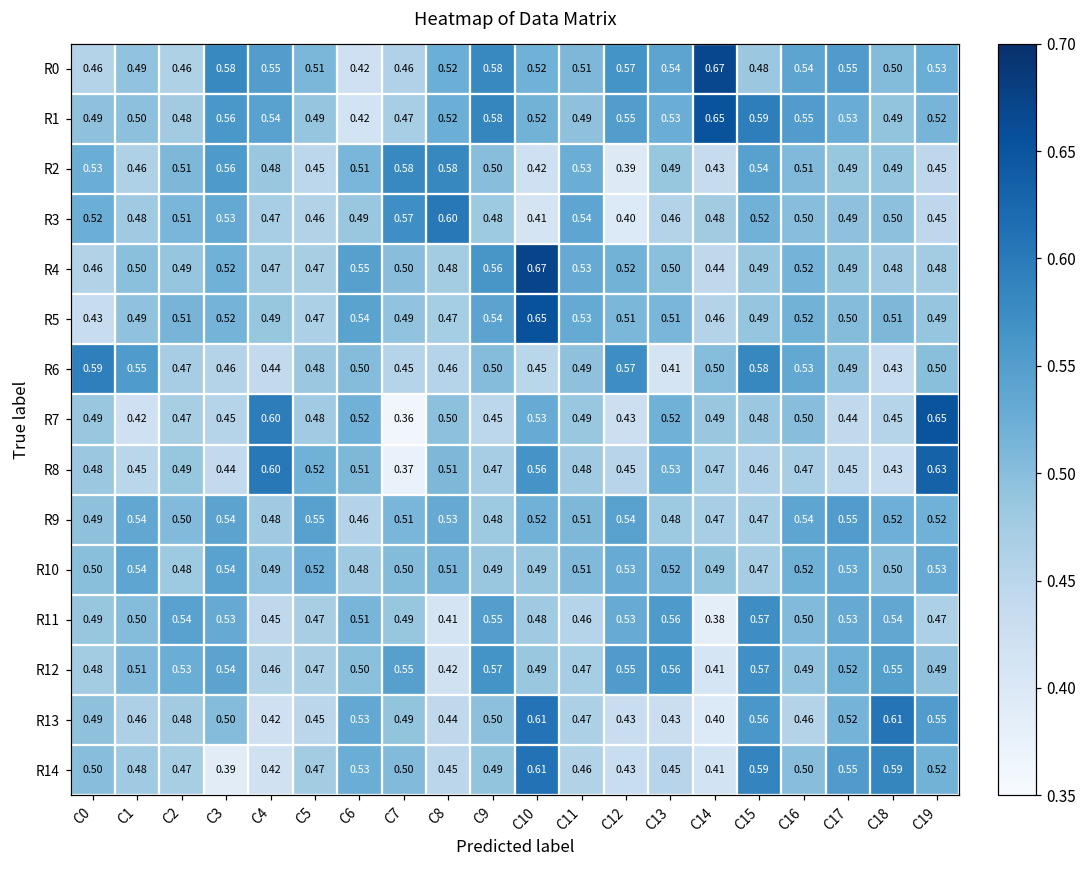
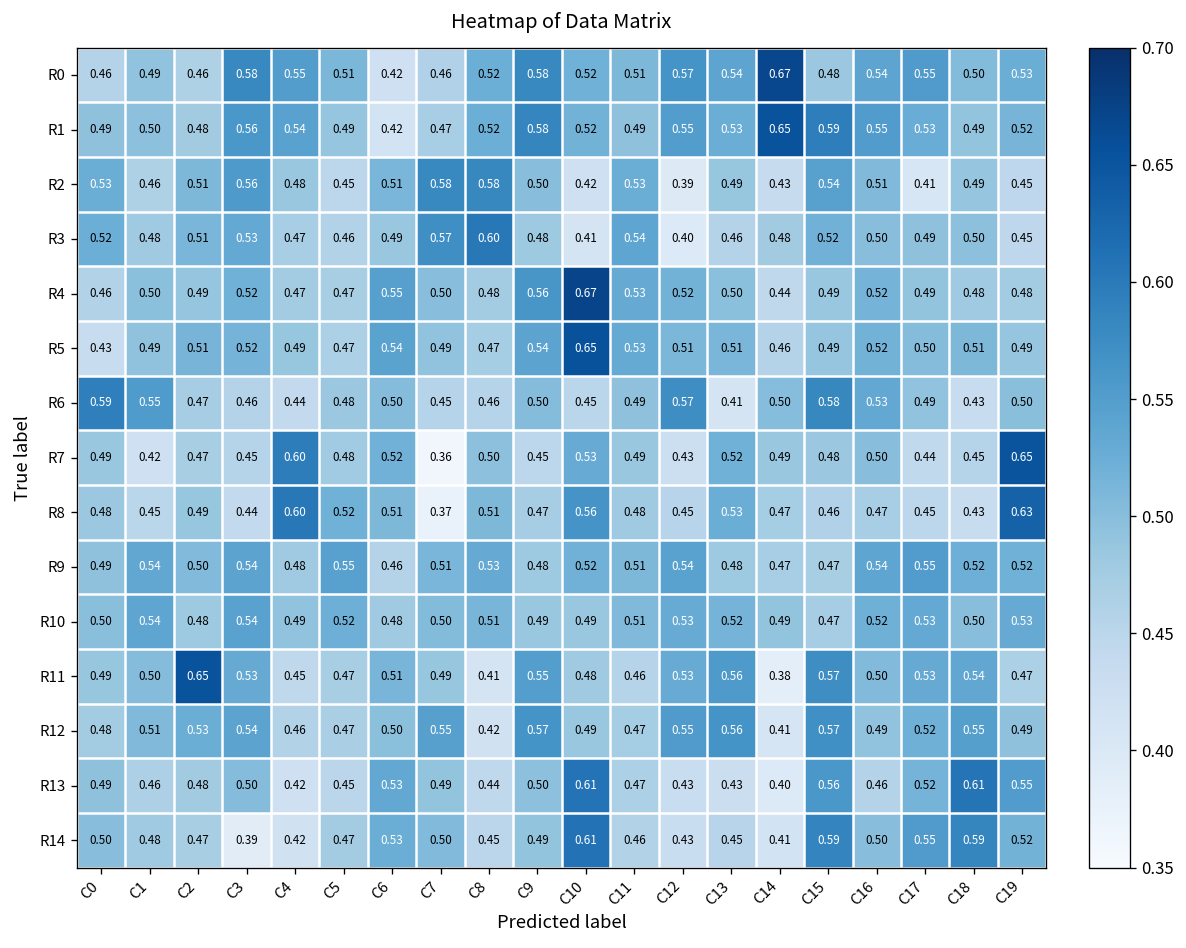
R2, C17: 0.49 -> 0.41
R11, C2: 0.54 -> 0.65
